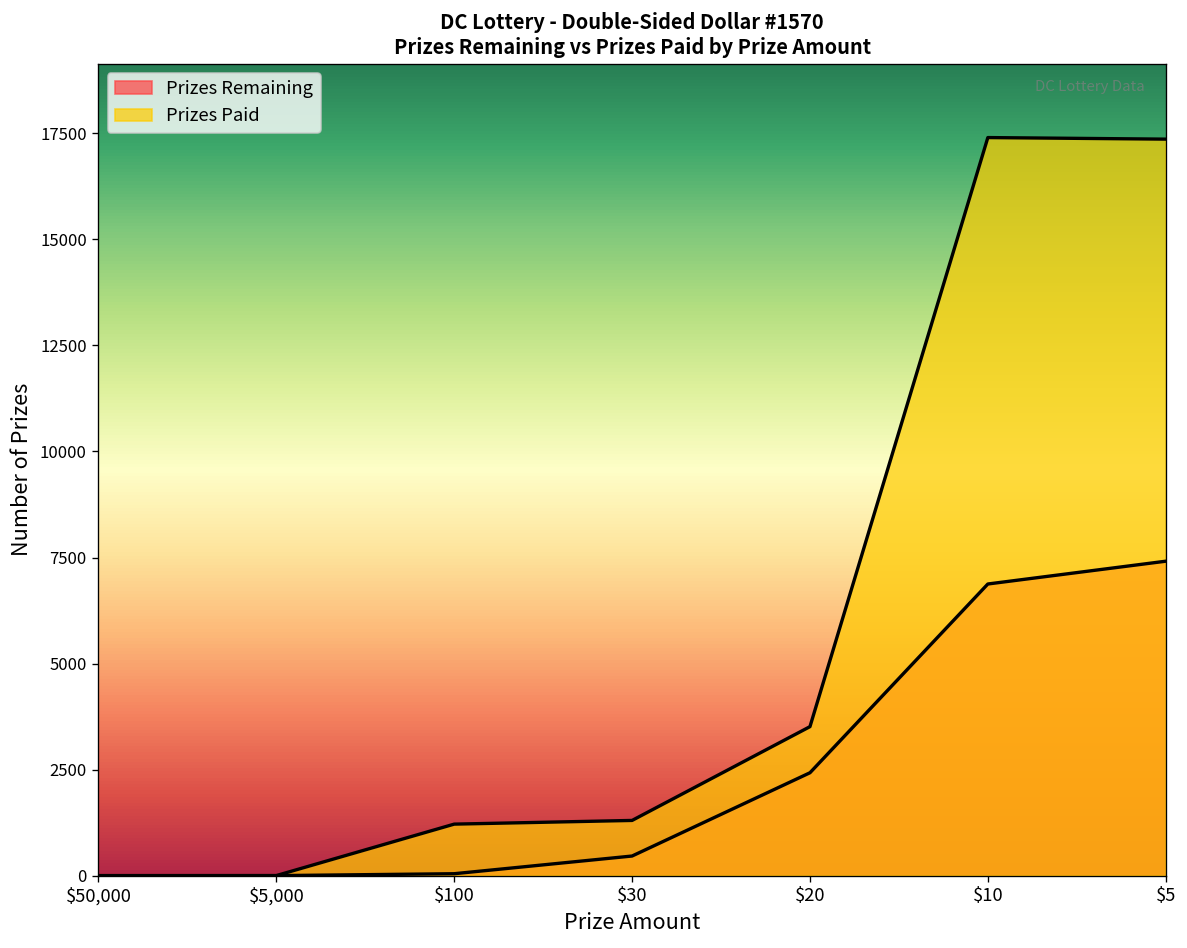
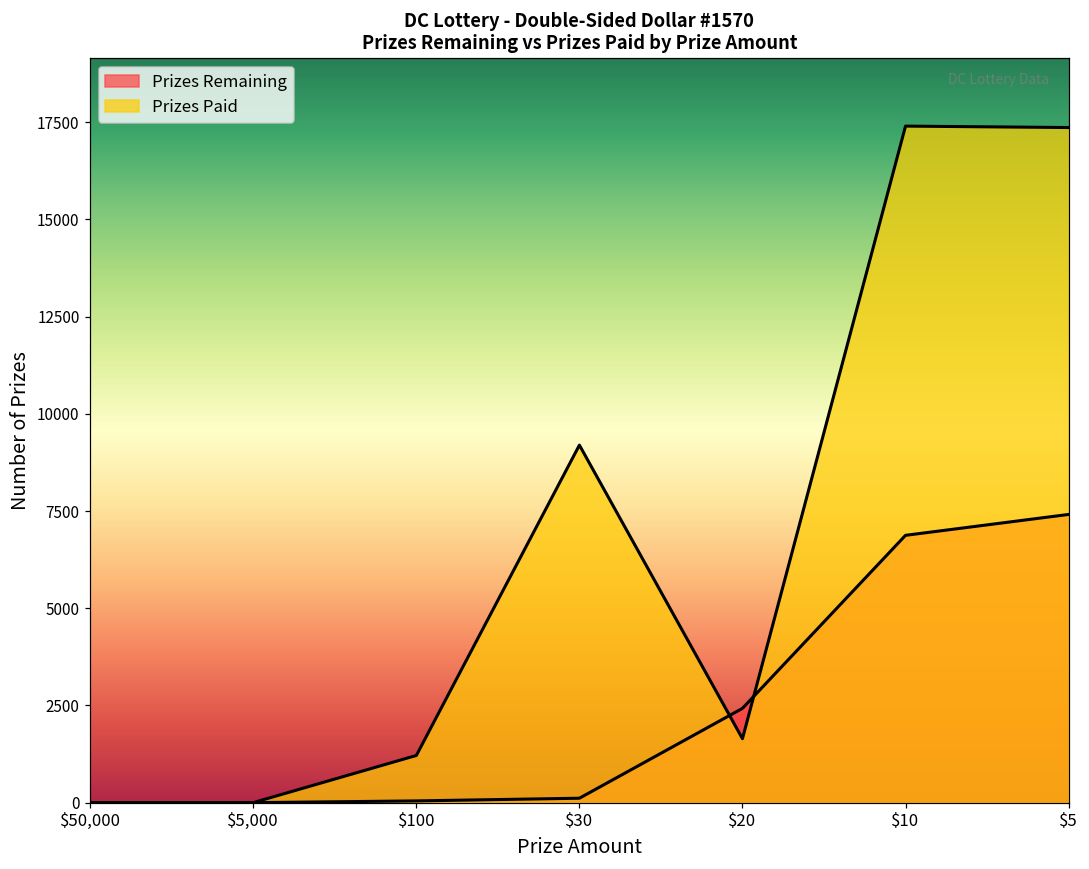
Prizes Remaining, $30: 500 -> 100
Prizes Paid, $30: 1300 -> 9200
Prizes Paid, $20: 3500 -> 1600
